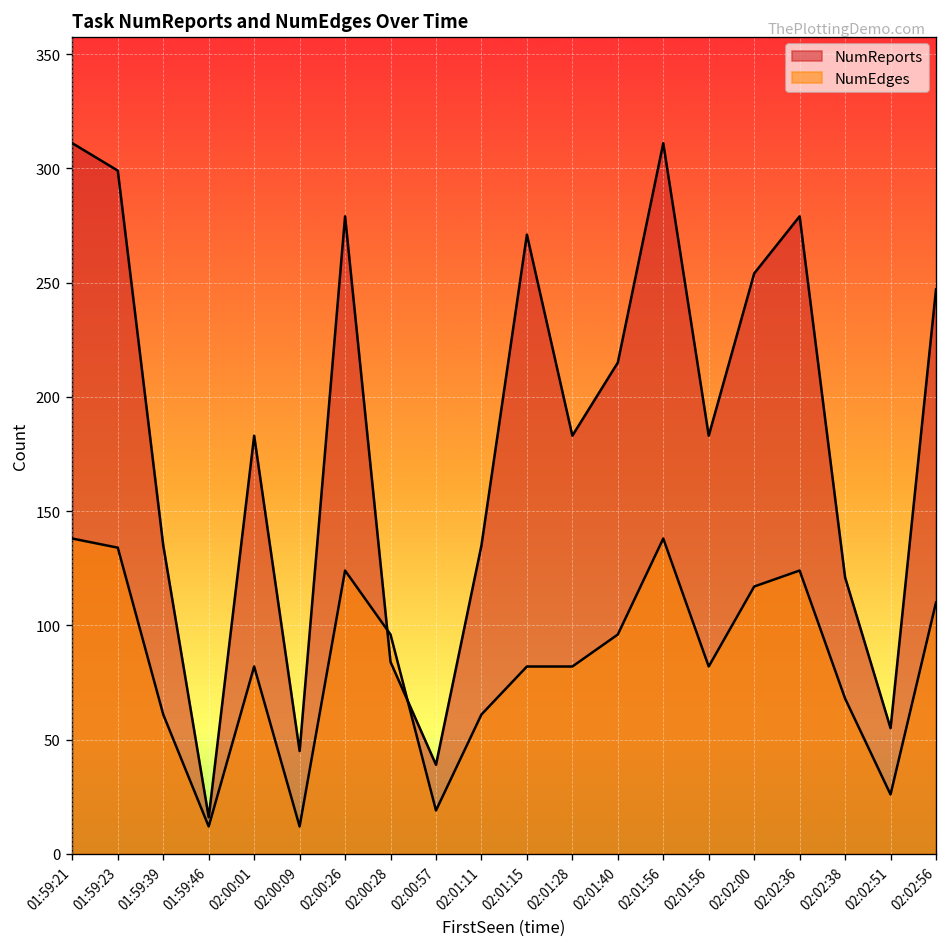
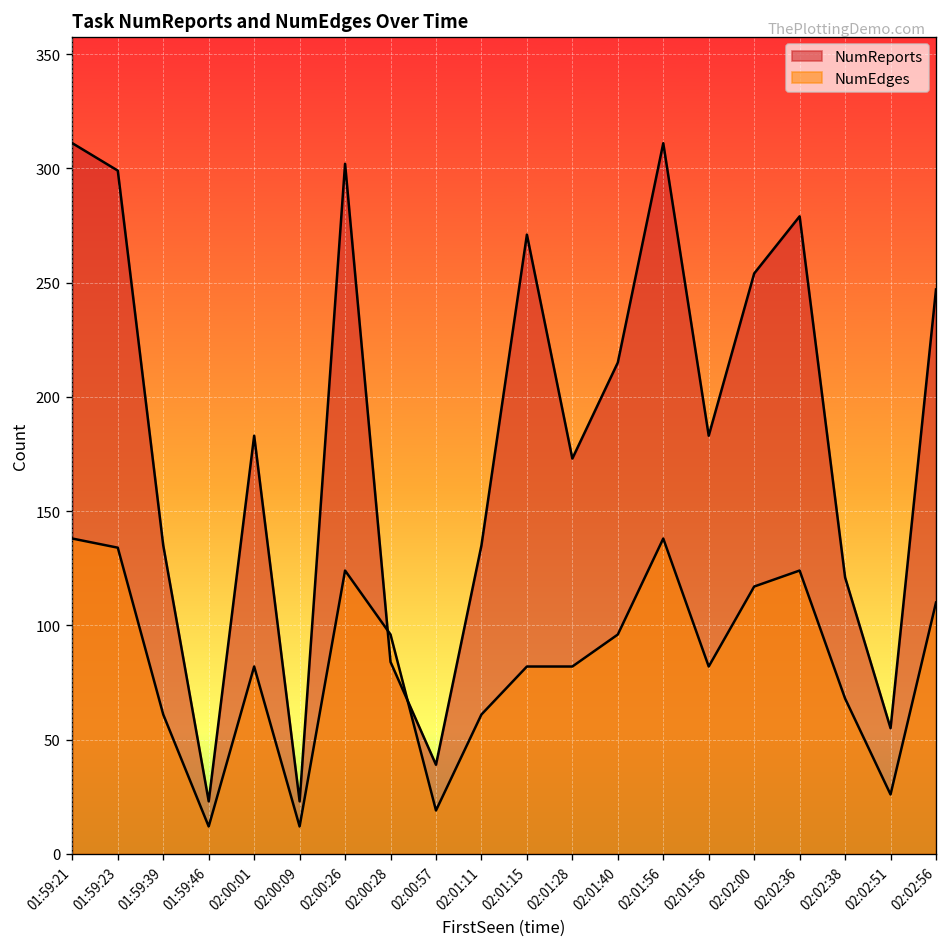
NumReports, 01:59:46: 16 -> 23
NumReports, 02:00:09: 45 -> 23
NumReports, 02:00:26: 279 -> 302
NumReports, 02:01:28: 183 -> 173
